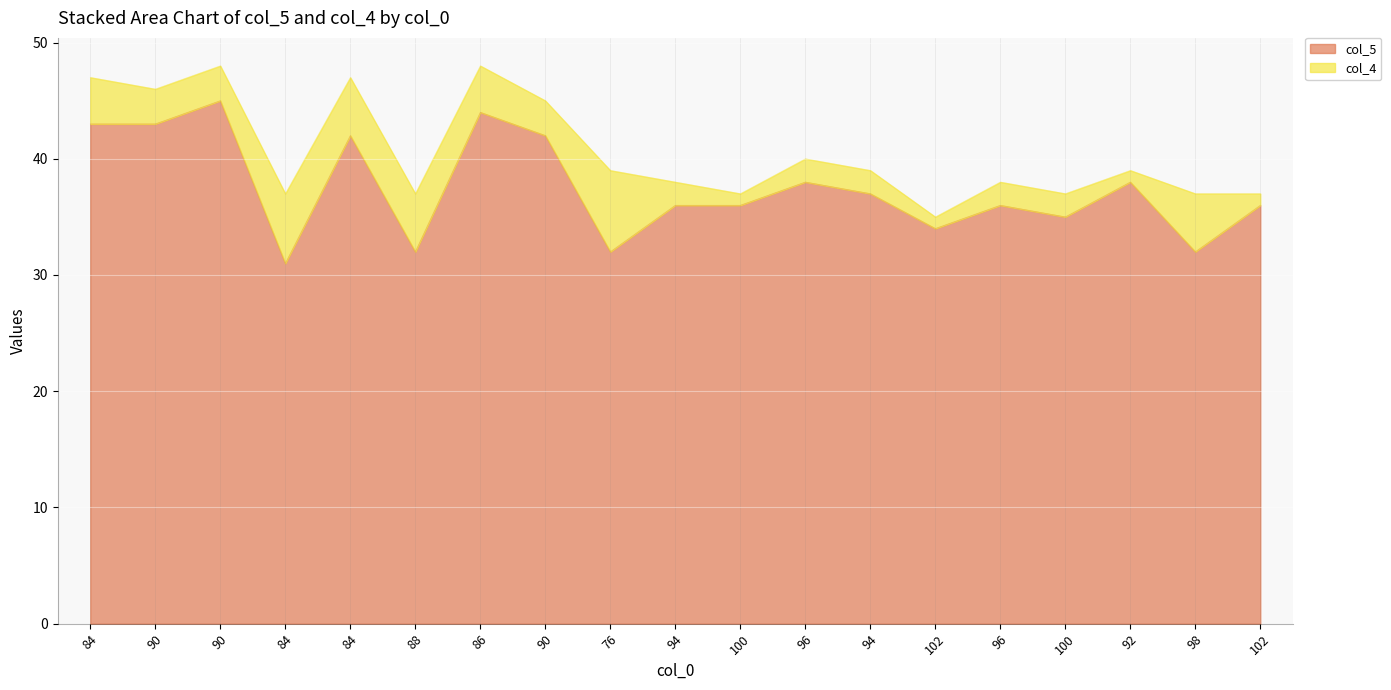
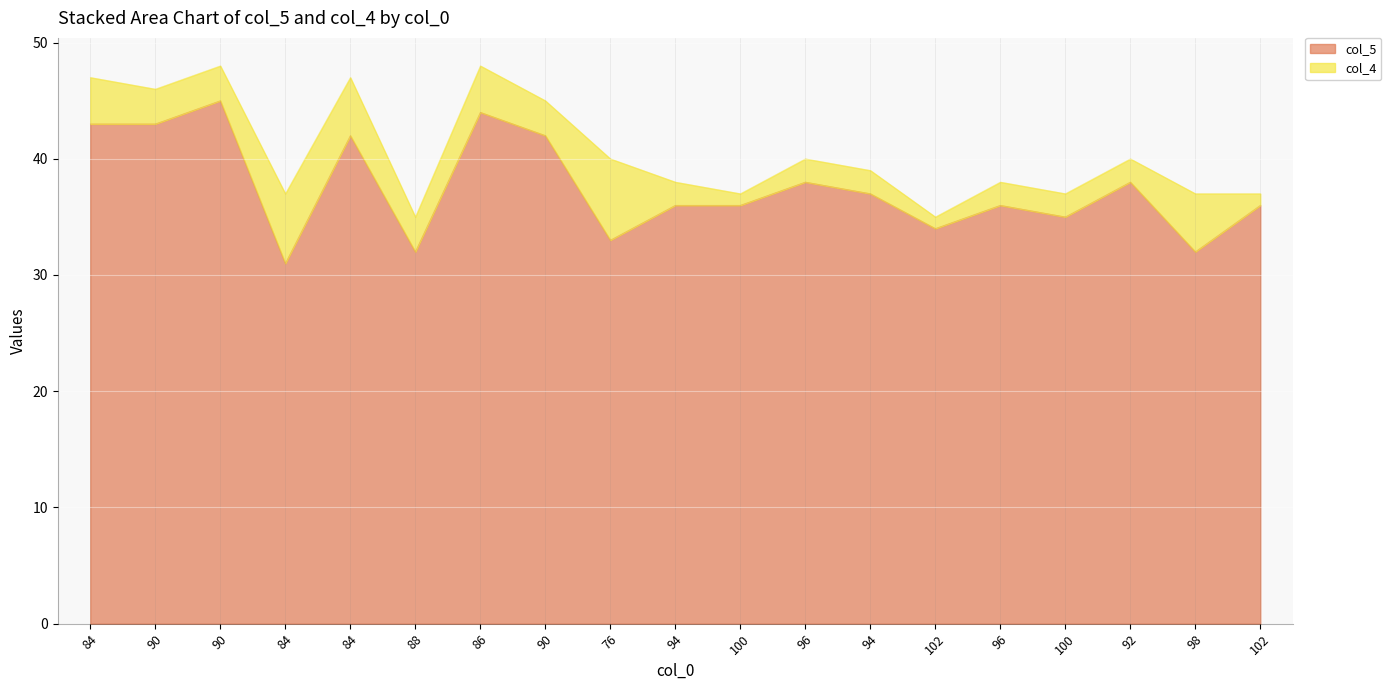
col_4, 88: 5 -> 3
col_5, 76: 32 -> 33
col_4, 92: 1 -> 2
